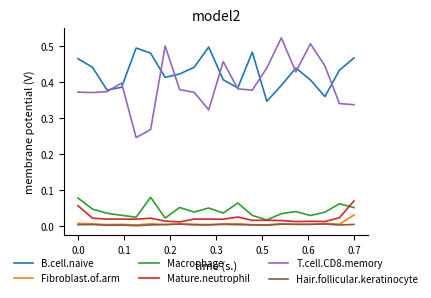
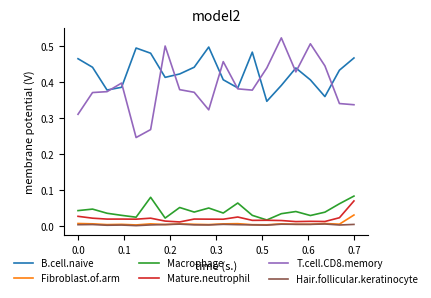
Macrophage, 0.0: 0.08 -> 0.04
Mature.neutrophil, 0.0: 0.06 -> 0.03
T.cell.CD8.memory, 0.0: 0.37 -> 0.31
Macrophage, 0.7: 0.05 -> 0.08
